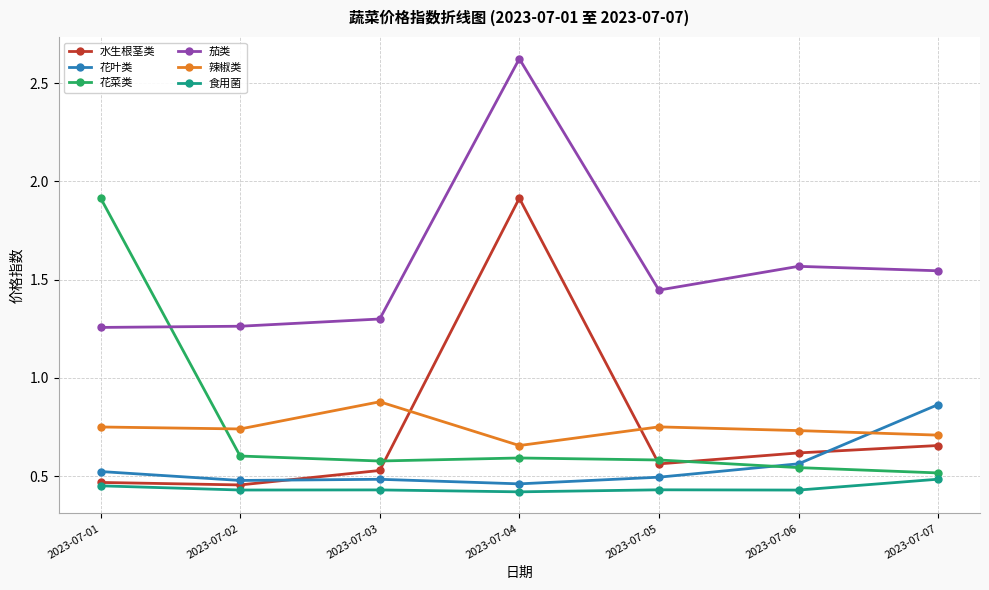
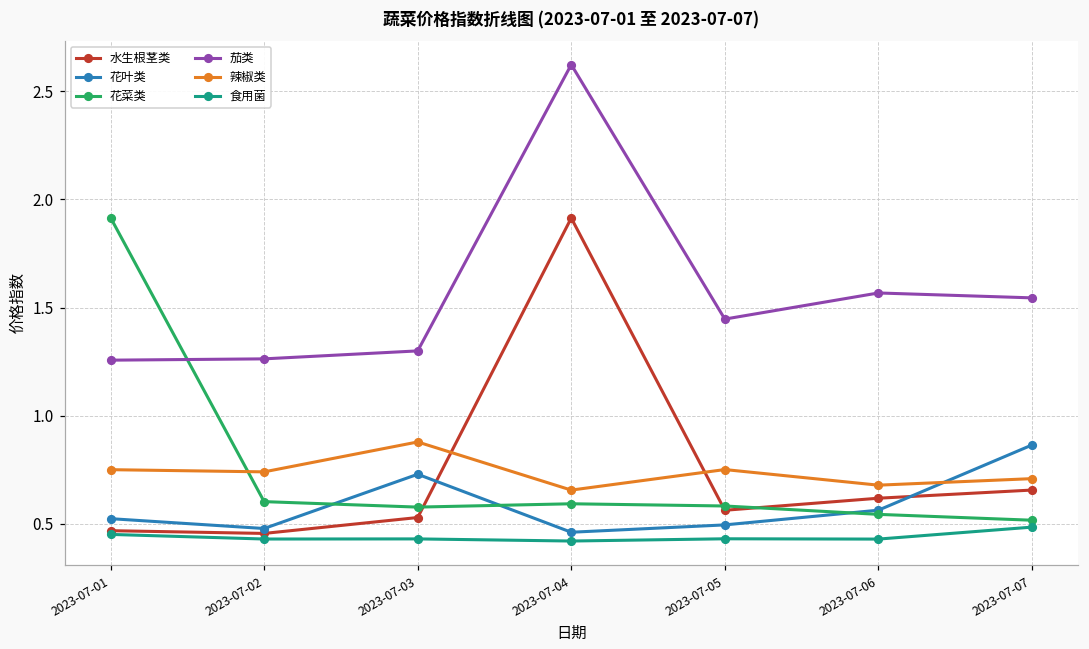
花叶类, 2023-07-03: 0.48 -> 0.73
辣椒类, 2023-07-06: 0.73 -> 0.68
